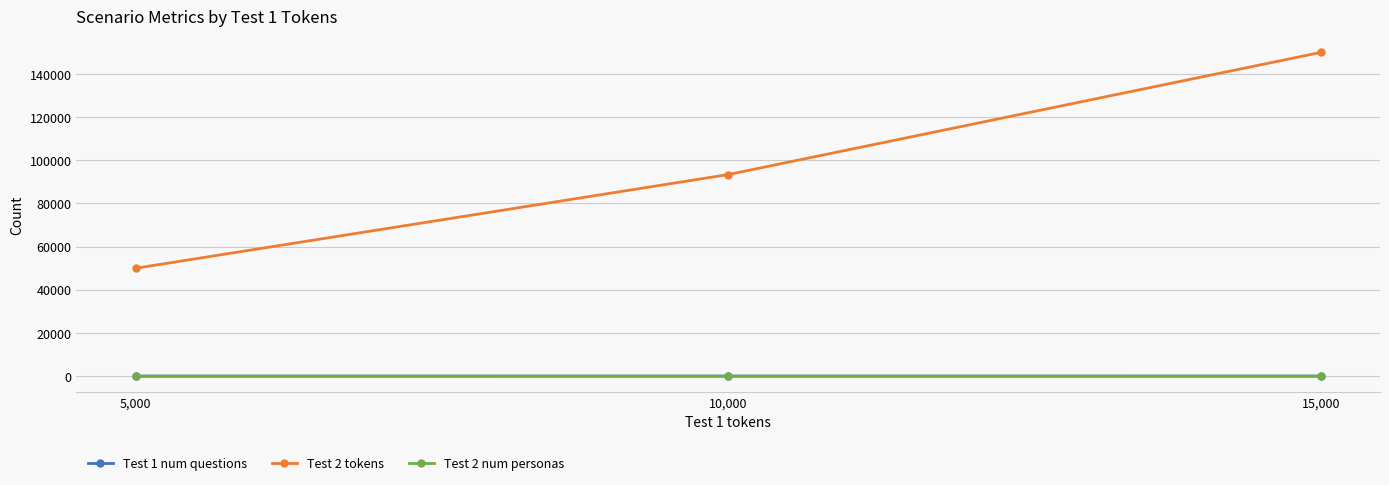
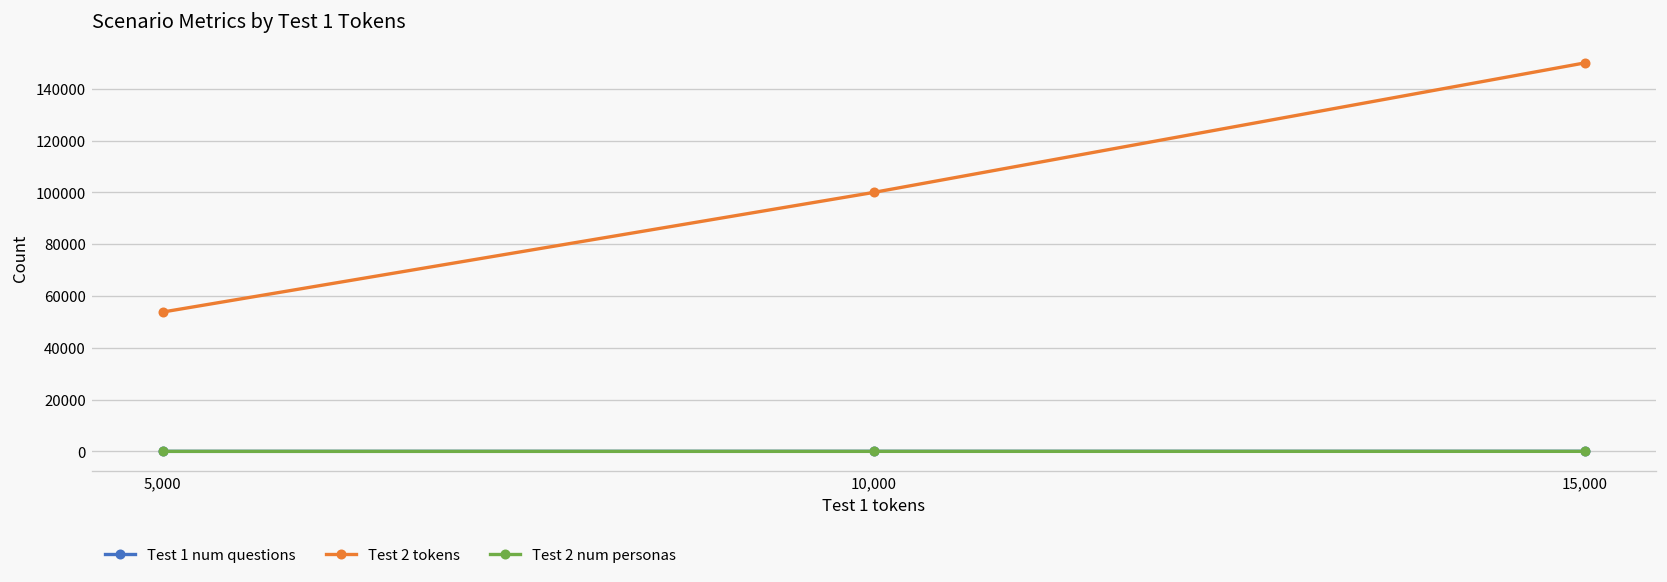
Test 2 tokens, 5,000: 50000 -> 54000
Test 2 tokens, 10,000: 93000 -> 100000
